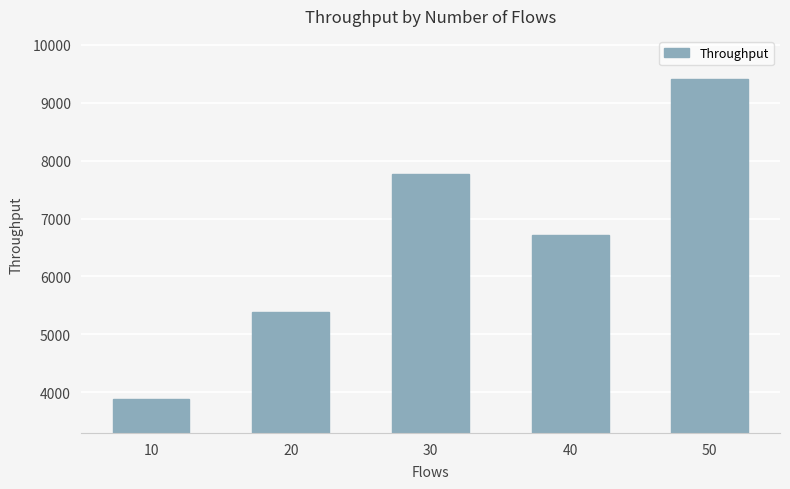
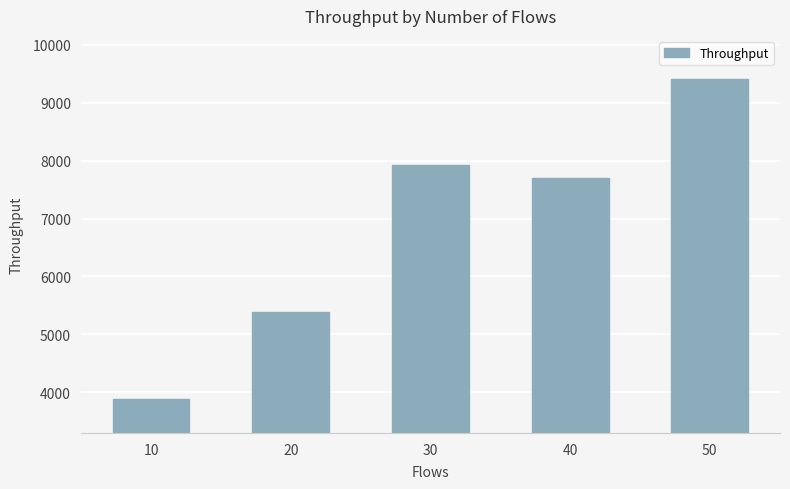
30: 7800 -> 7900
40: 6700 -> 7700
